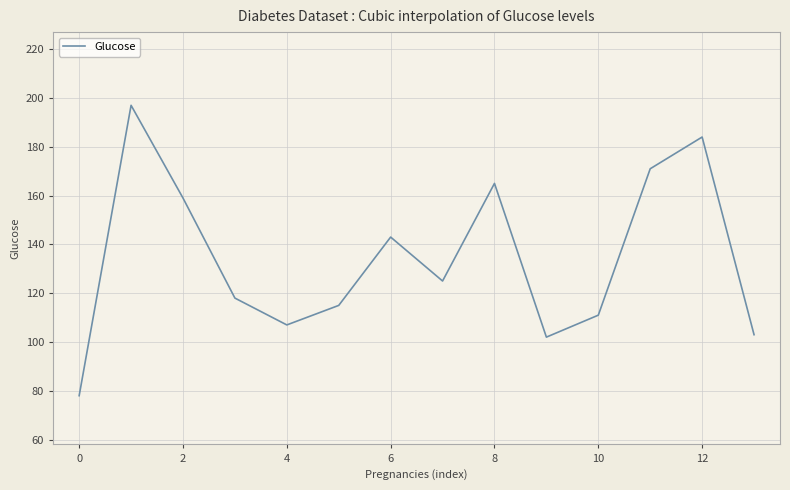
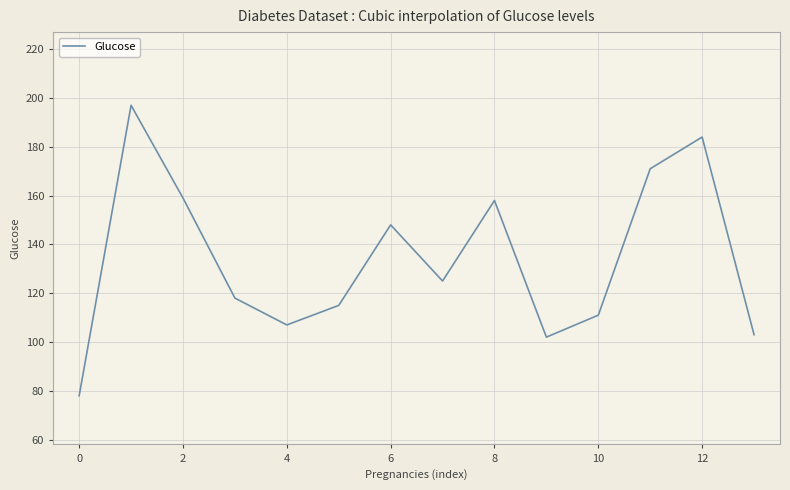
6: 143 -> 148
8: 165 -> 158
